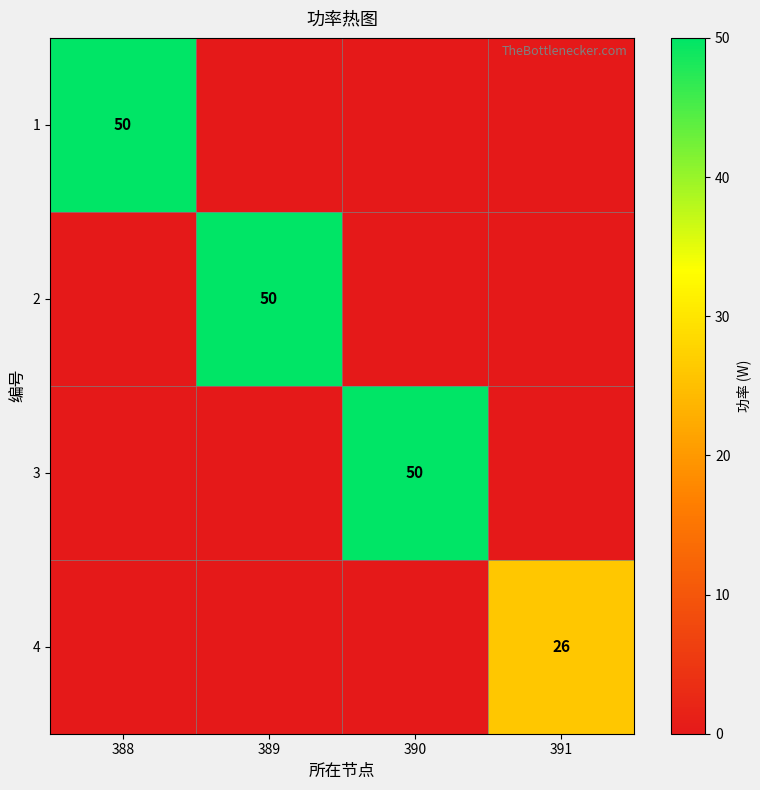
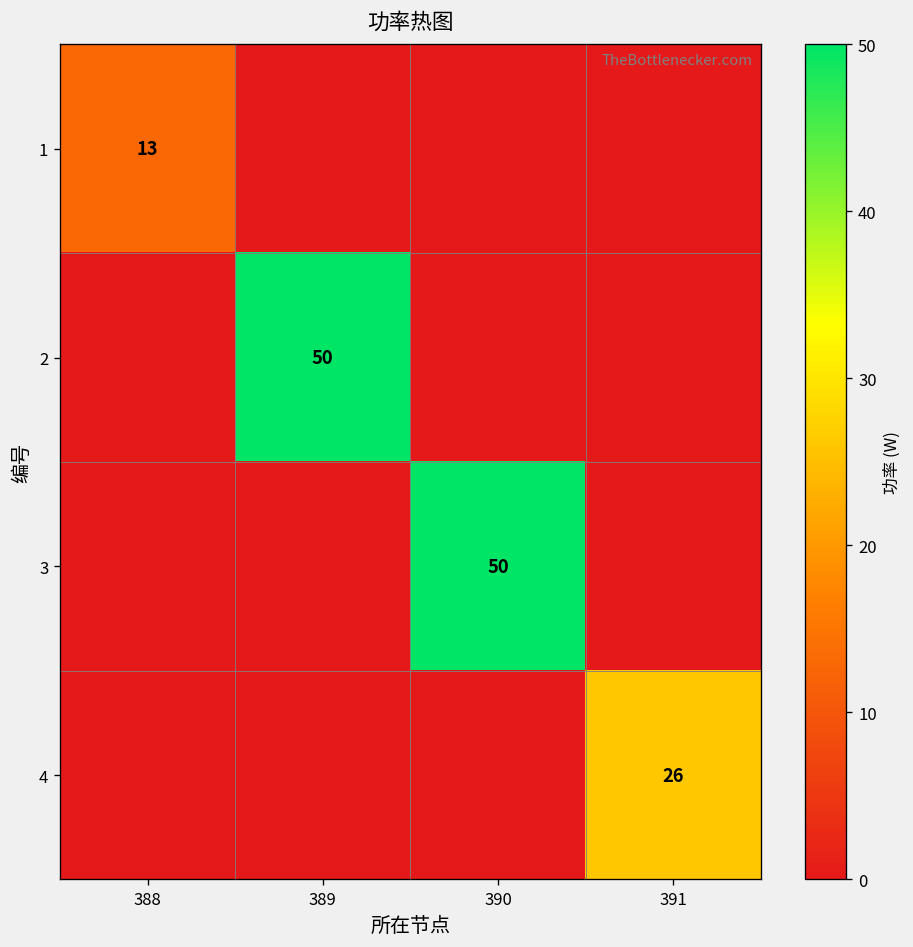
1, 388: 50 -> 13
